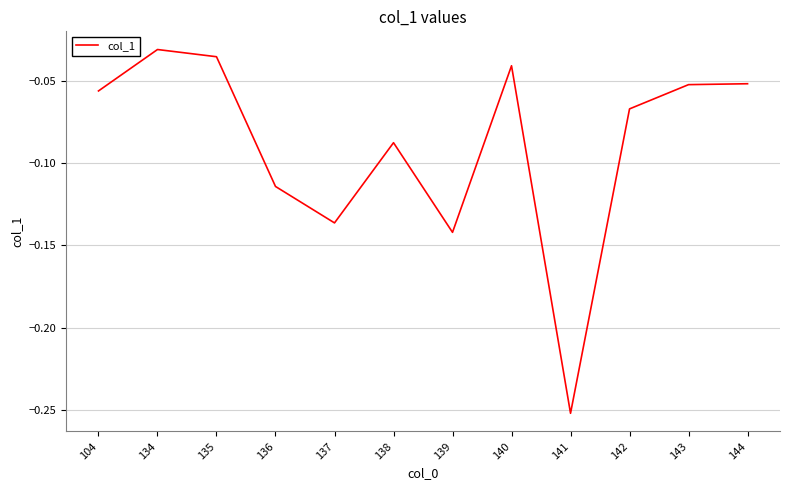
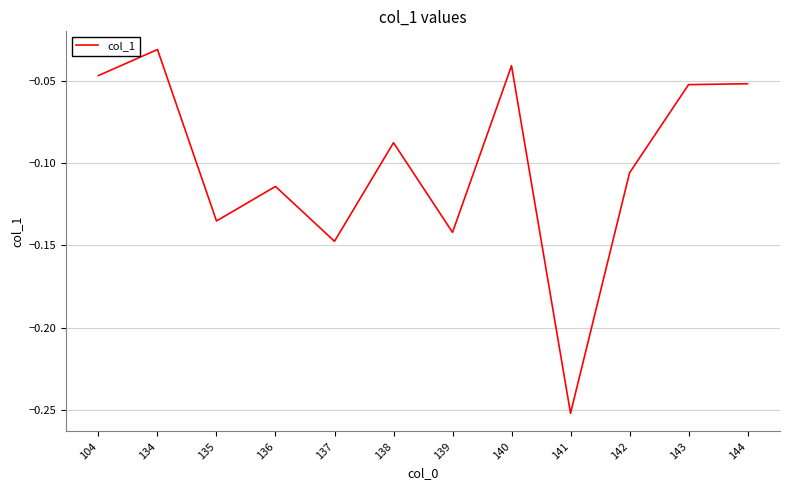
104: -0.056 -> -0.047
135: -0.035 -> -0.135
137: -0.136 -> -0.148
142: -0.067 -> -0.106
